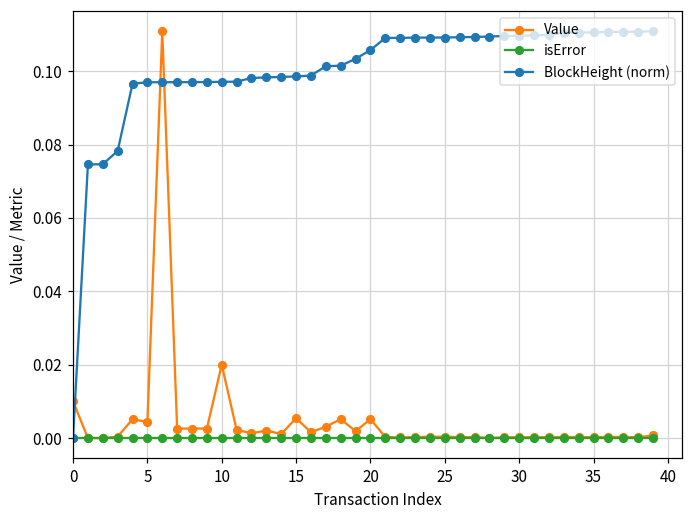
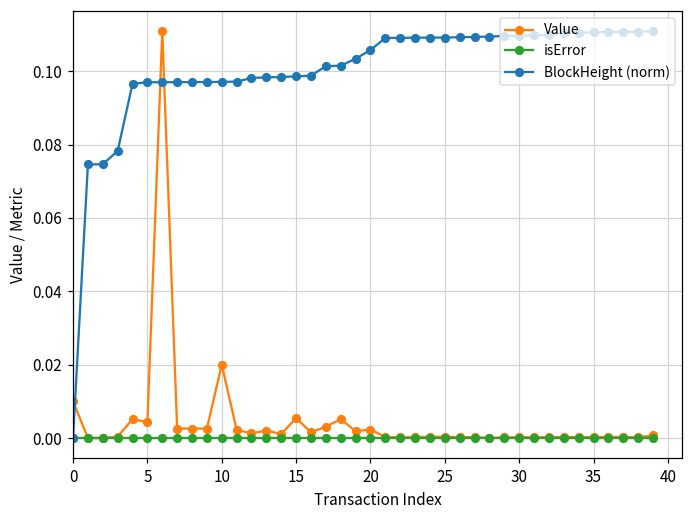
Value, 20: 0.005 -> 0.002
